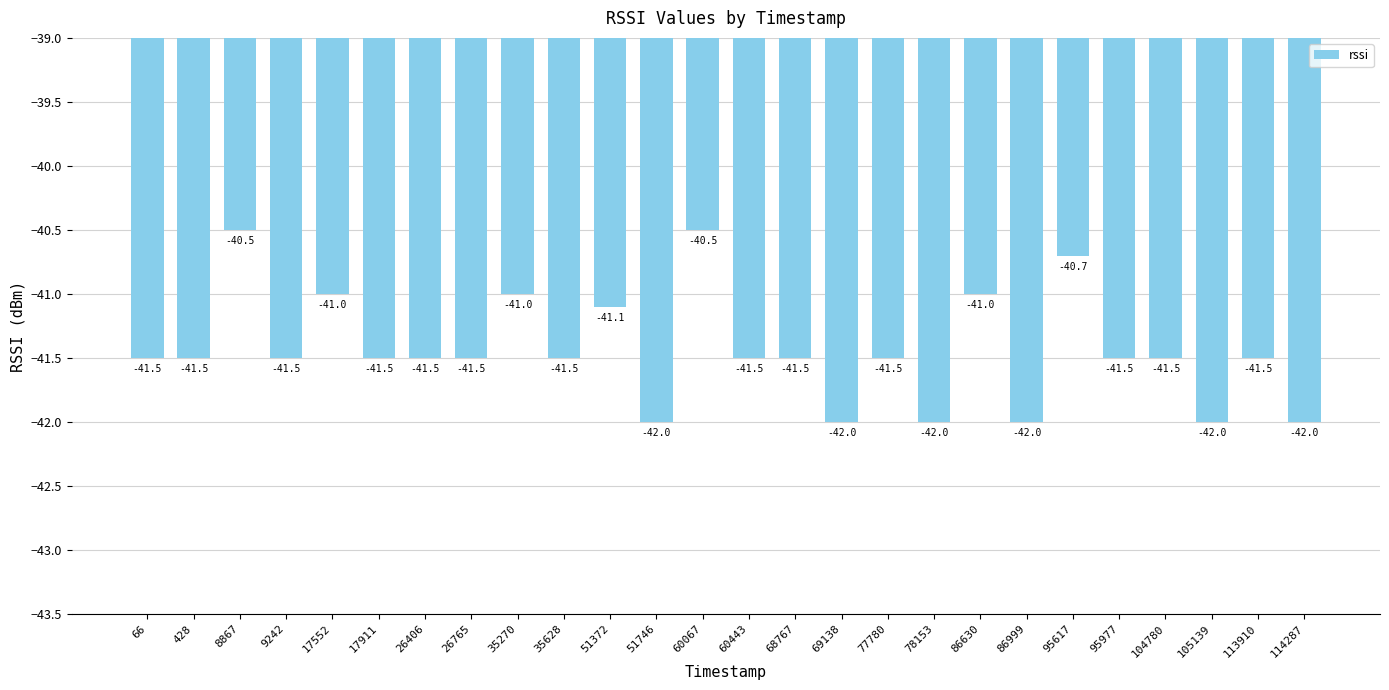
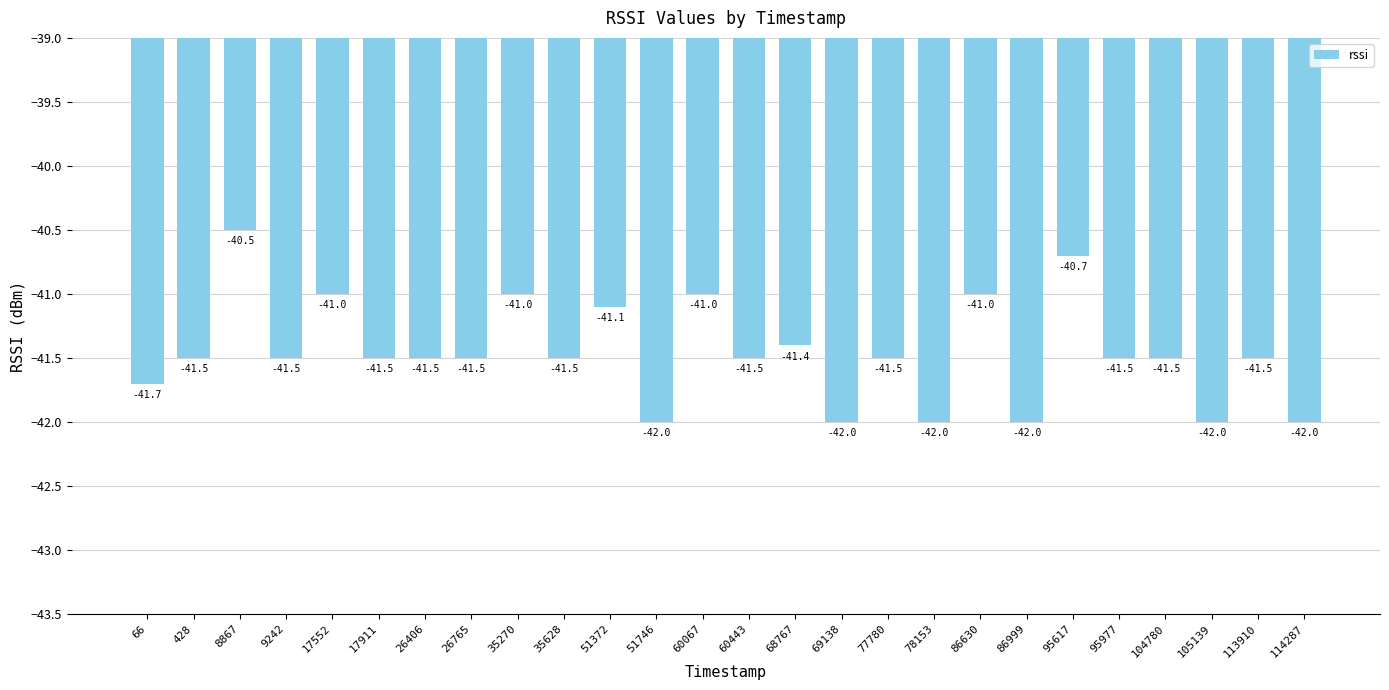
66: -41.5 -> -41.7
60067: -40.5 -> -41.0
68767: -41.5 -> -41.4
